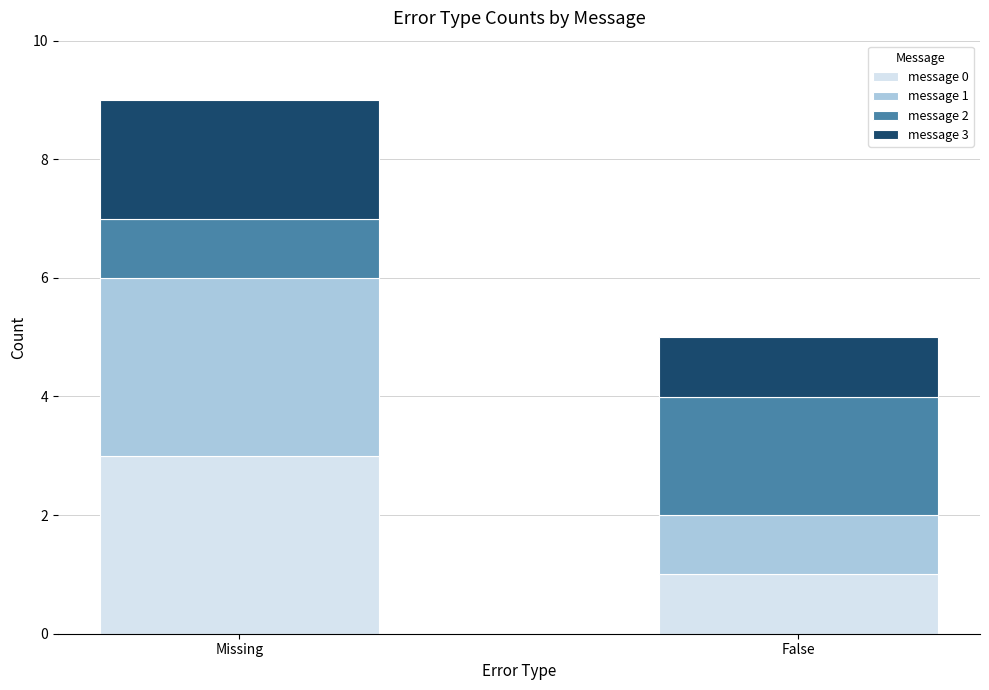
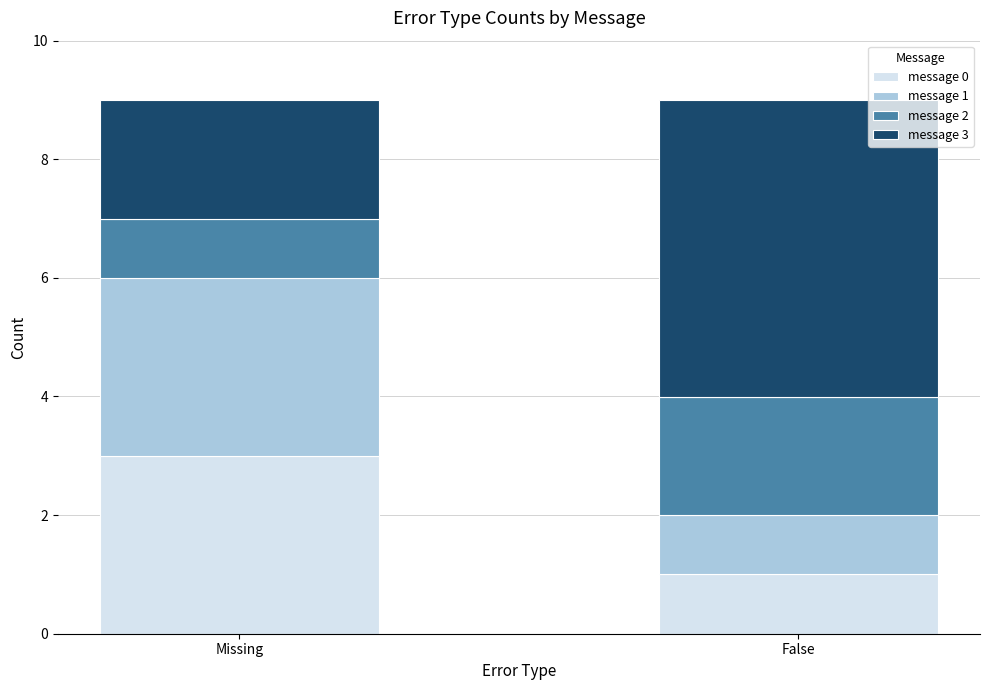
message 3, False: 1 -> 5
